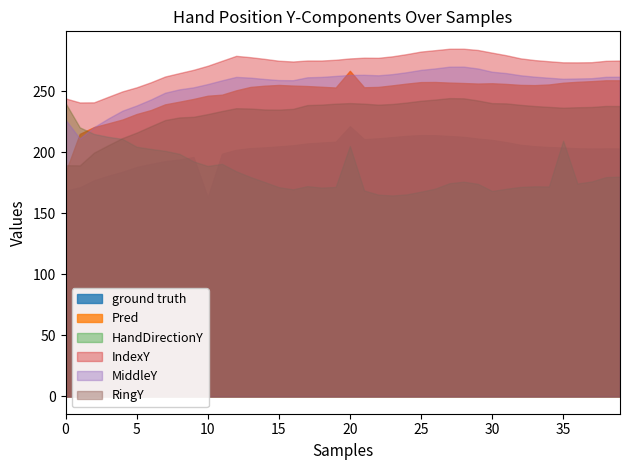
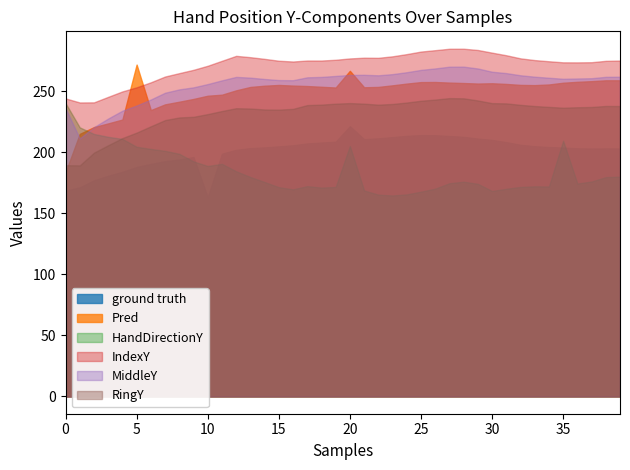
MiddleY, 0: 227 -> 236
Pred, 5: 231 -> 272
